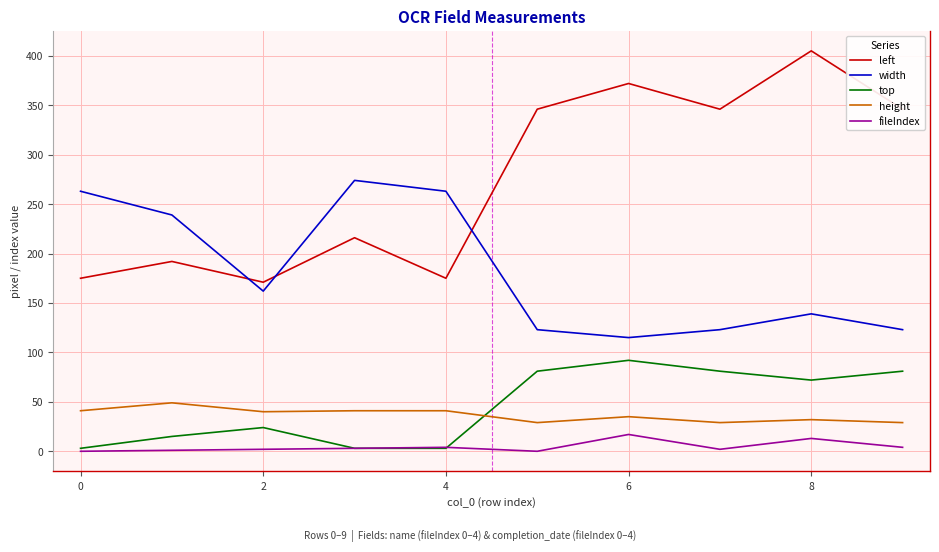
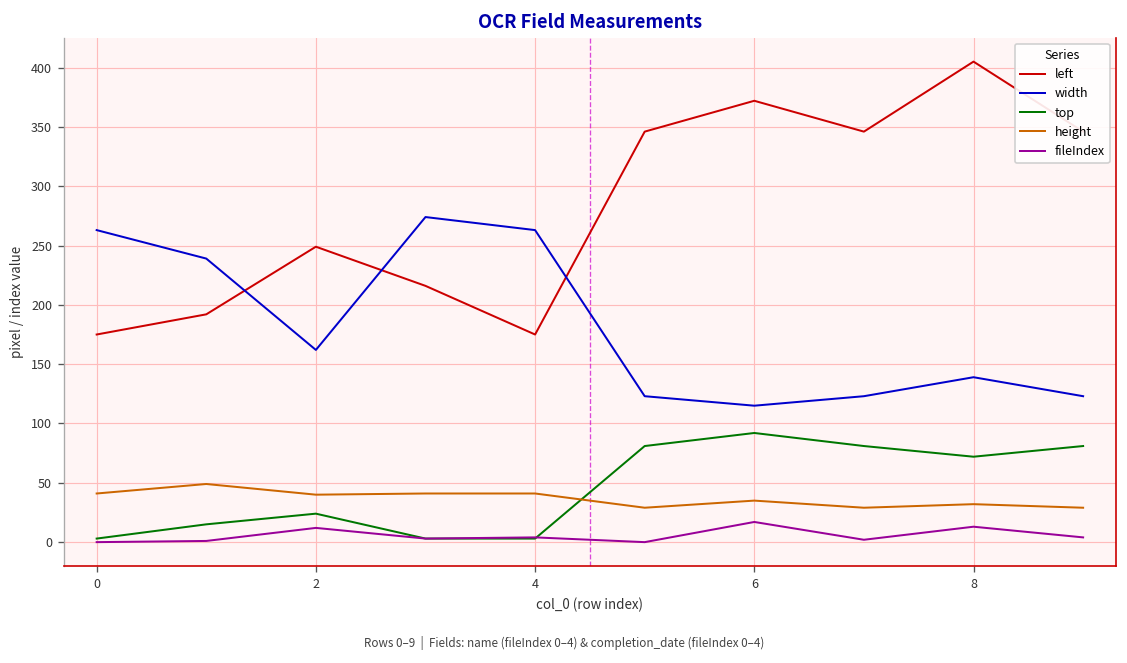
left, 2: 170 -> 250
fileIndex, 2: 0 -> 10
